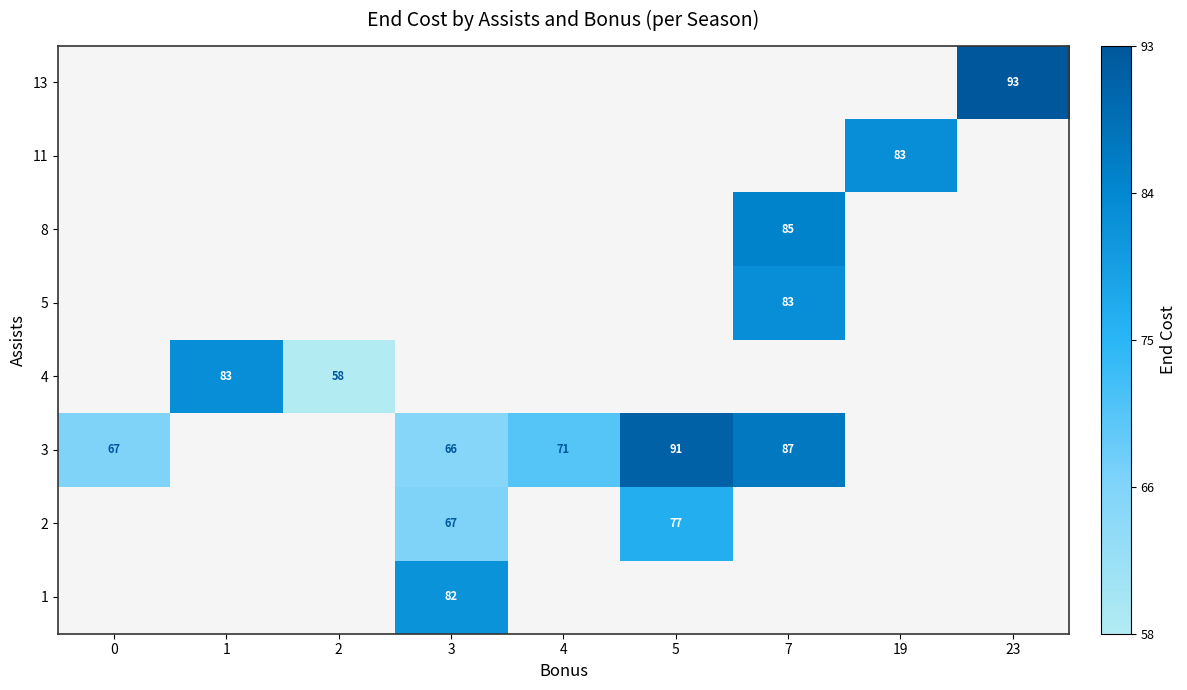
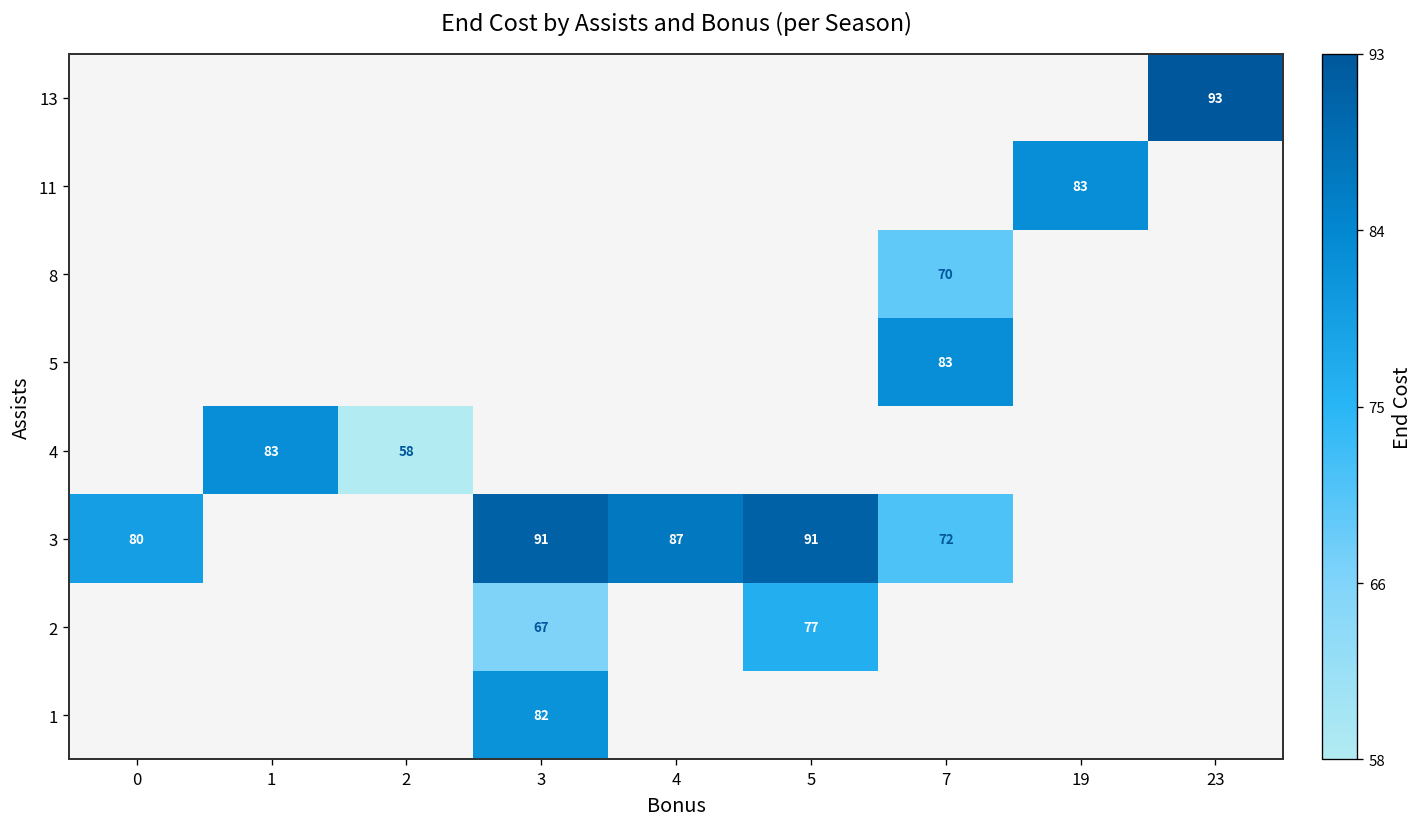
8, 7: 85 -> 70
3, 0: 67 -> 80
3, 3: 66 -> 91
3, 4: 71 -> 87
3, 7: 87 -> 72
